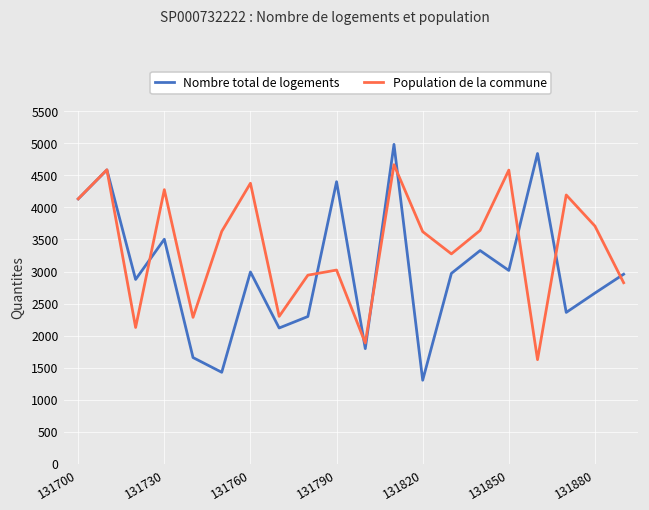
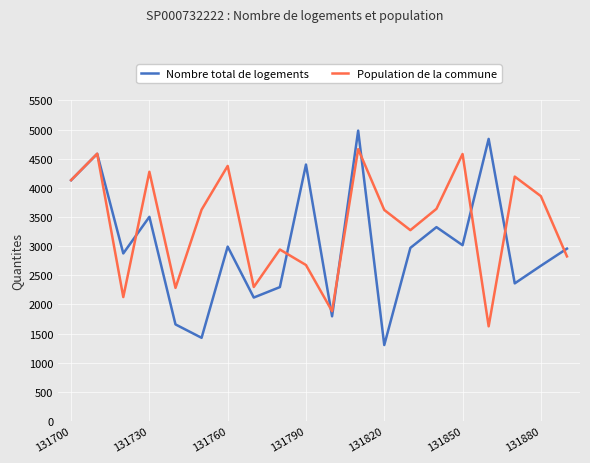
Population de la commune, 131790: 3000 -> 2700
Population de la commune, 131880: 3700 -> 3900
